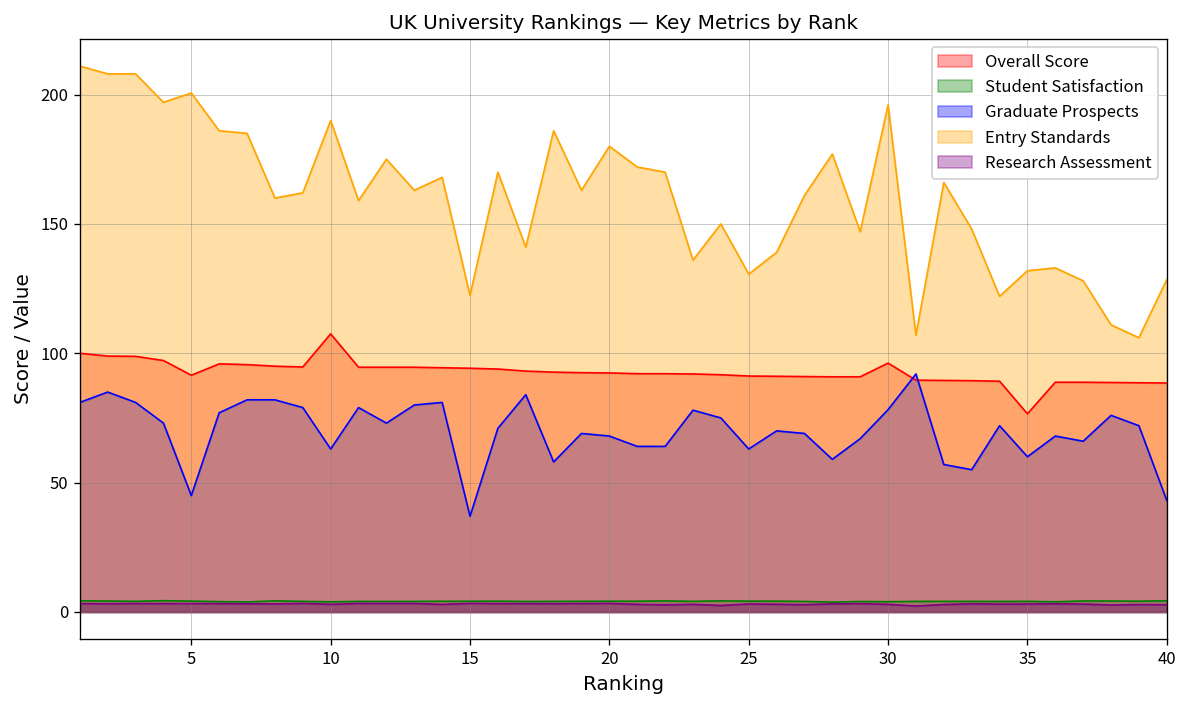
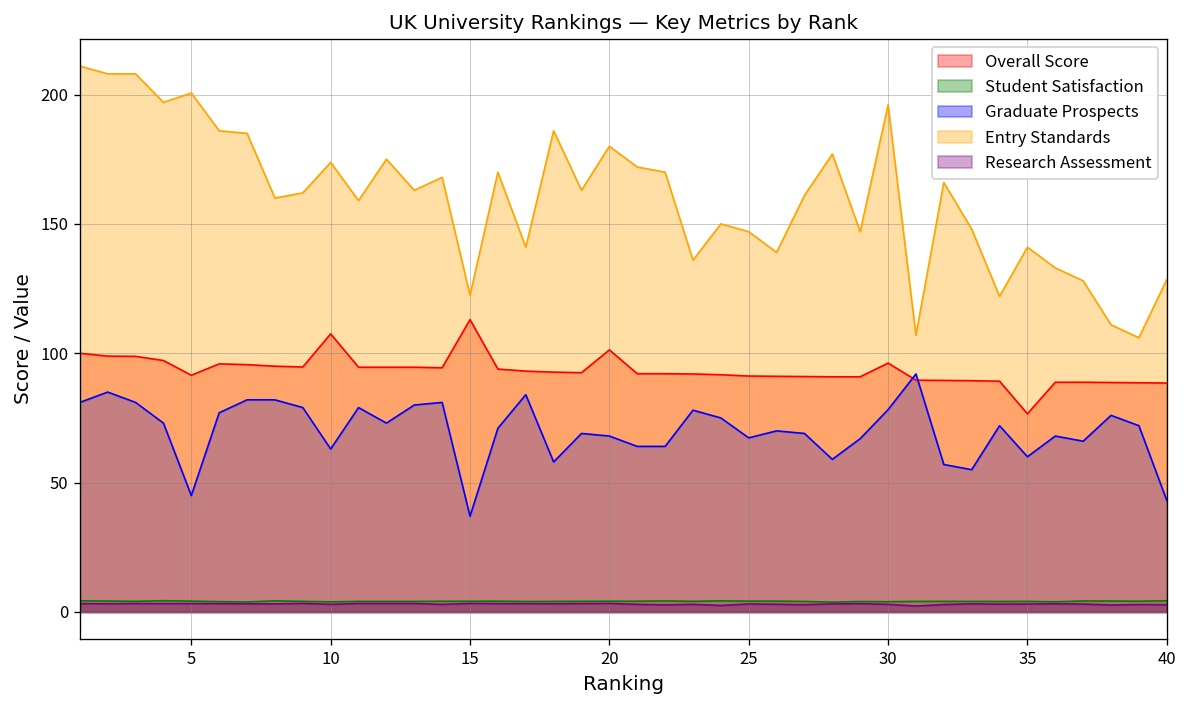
Entry Standards, 10: 190 -> 174
Overall Score, 15: 94 -> 113
Overall Score, 20: 92 -> 101
Graduate Prospects, 25: 63 -> 67
Entry Standards, 25: 131 -> 147
Entry Standards, 35: 132 -> 141
